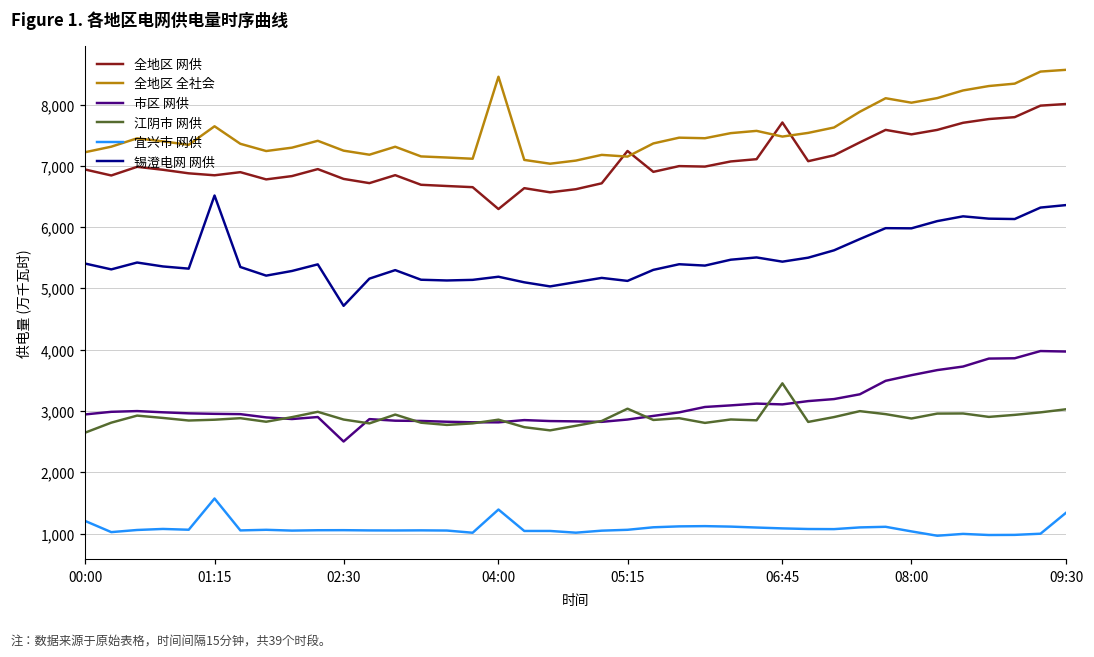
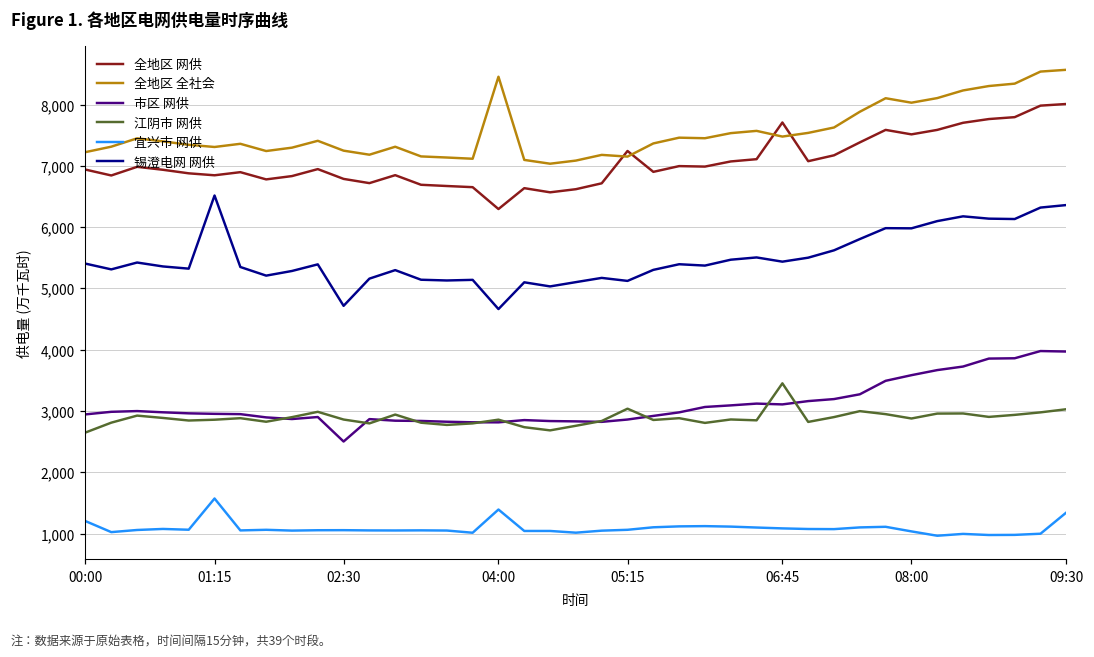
全地区 全社会, 01:15: 7,600 -> 7,300
锡澄电网 网供, 04:00: 5,200 -> 4,700
